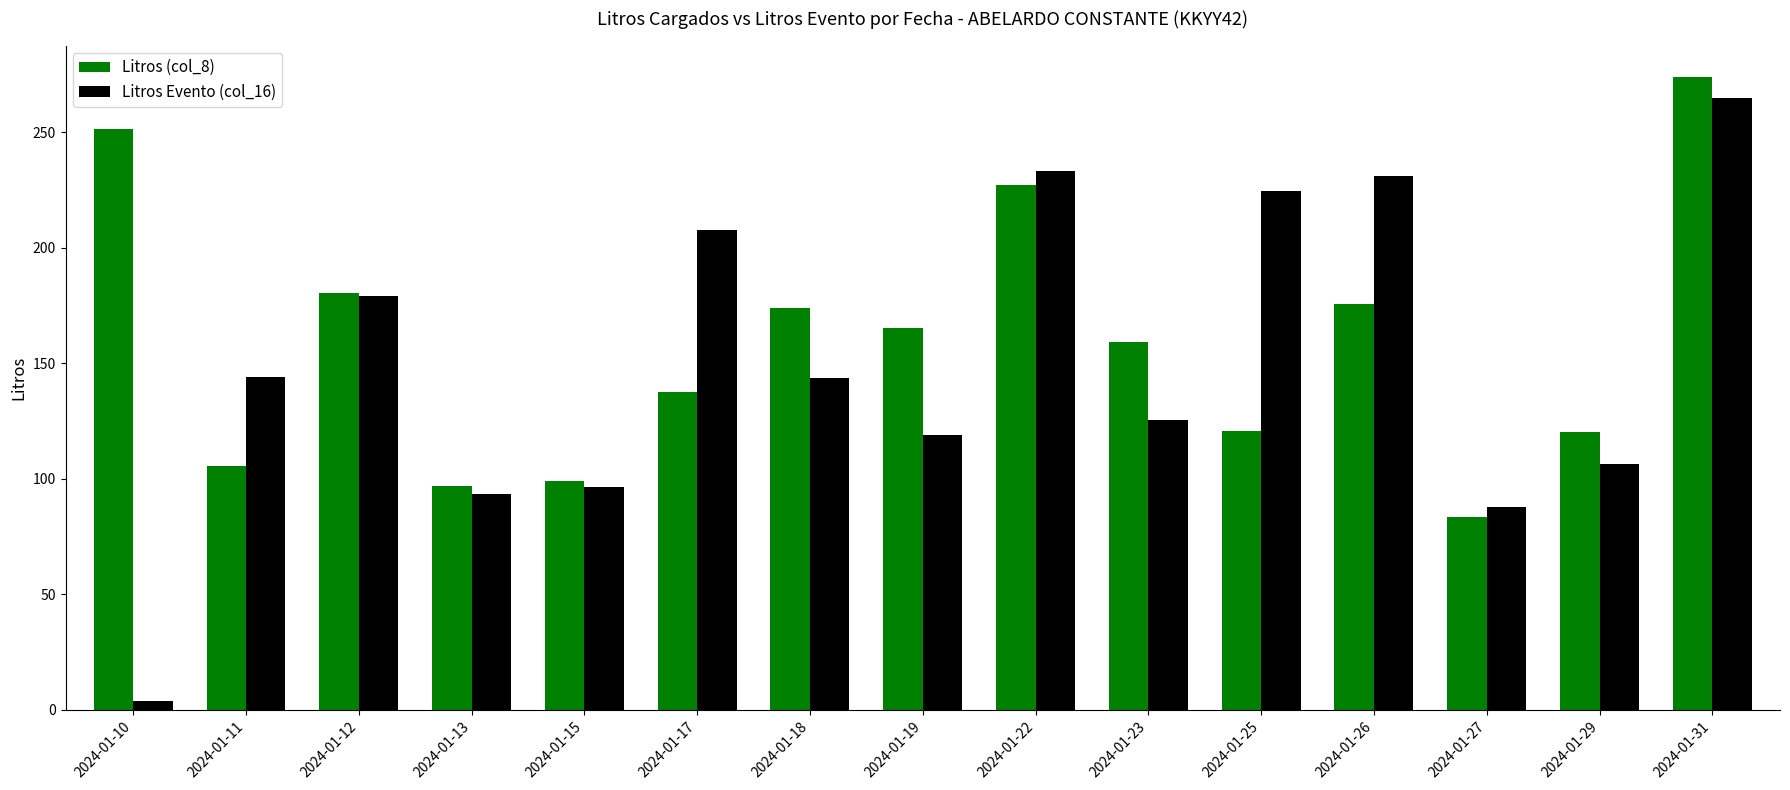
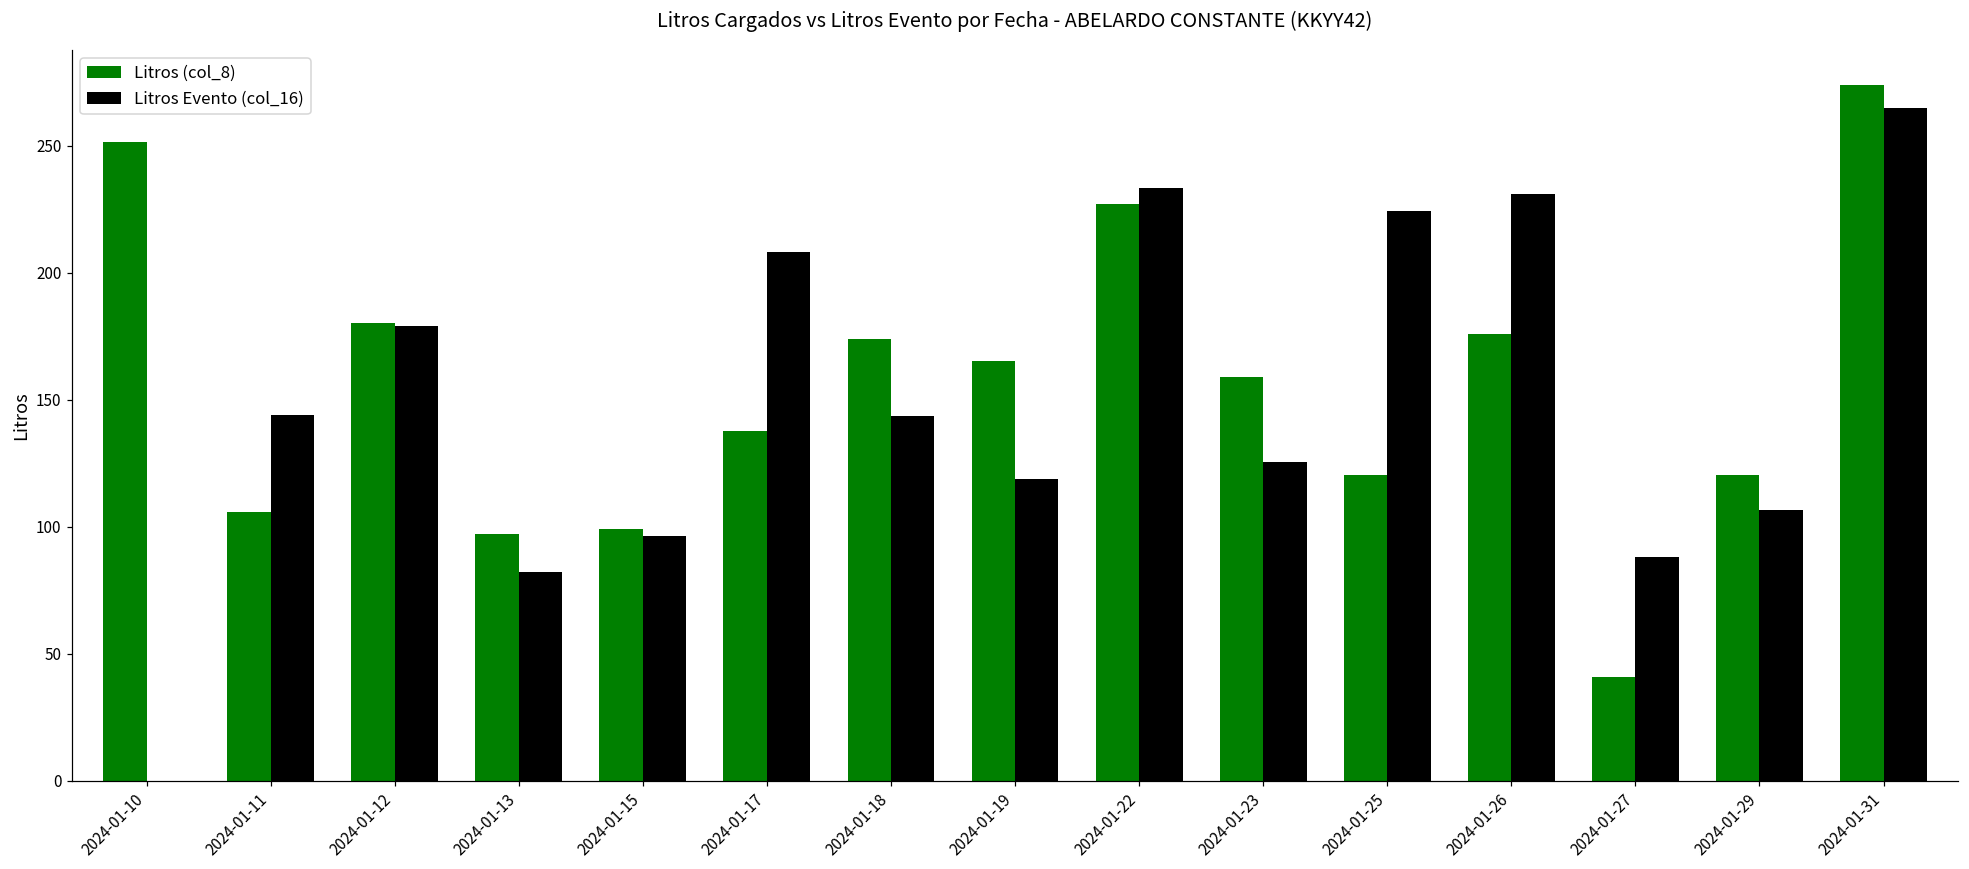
Litros Evento (col_16), 2024-01-10: 4 -> 0
Litros Evento (col_16), 2024-01-13: 94 -> 82
Litros (col_8), 2024-01-27: 84 -> 41
